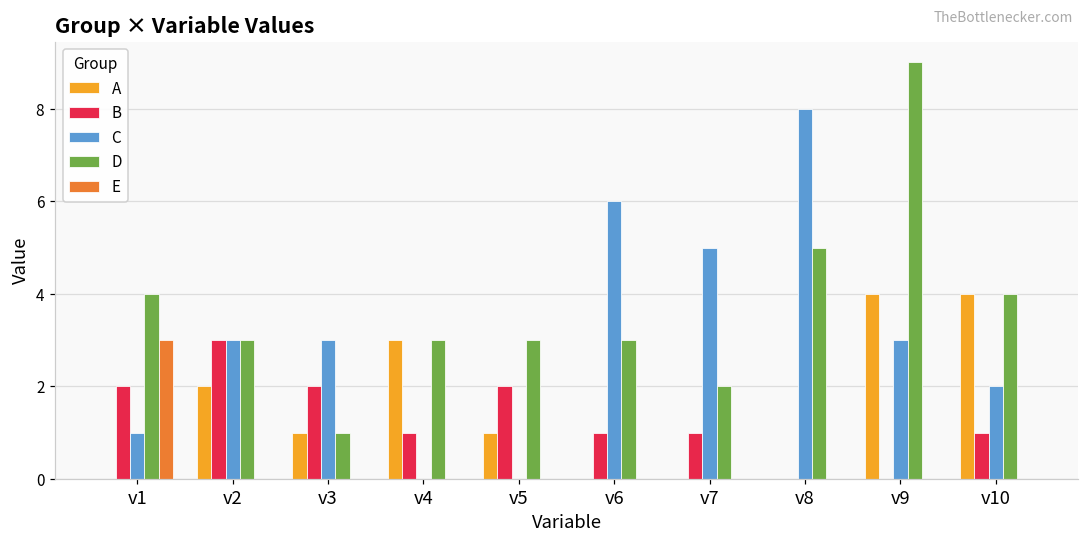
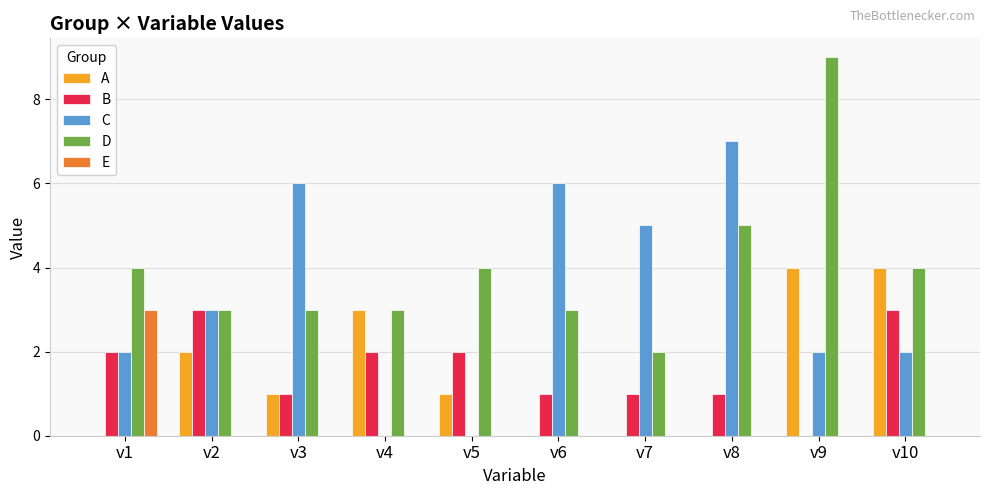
C, v1: 1 -> 2
B, v3: 2 -> 1
C, v3: 3 -> 6
D, v3: 1 -> 3
B, v4: 1 -> 2
D, v5: 3 -> 4
B, v8: 0 -> 1
C, v8: 8 -> 7
C, v9: 3 -> 2
B, v10: 1 -> 3
